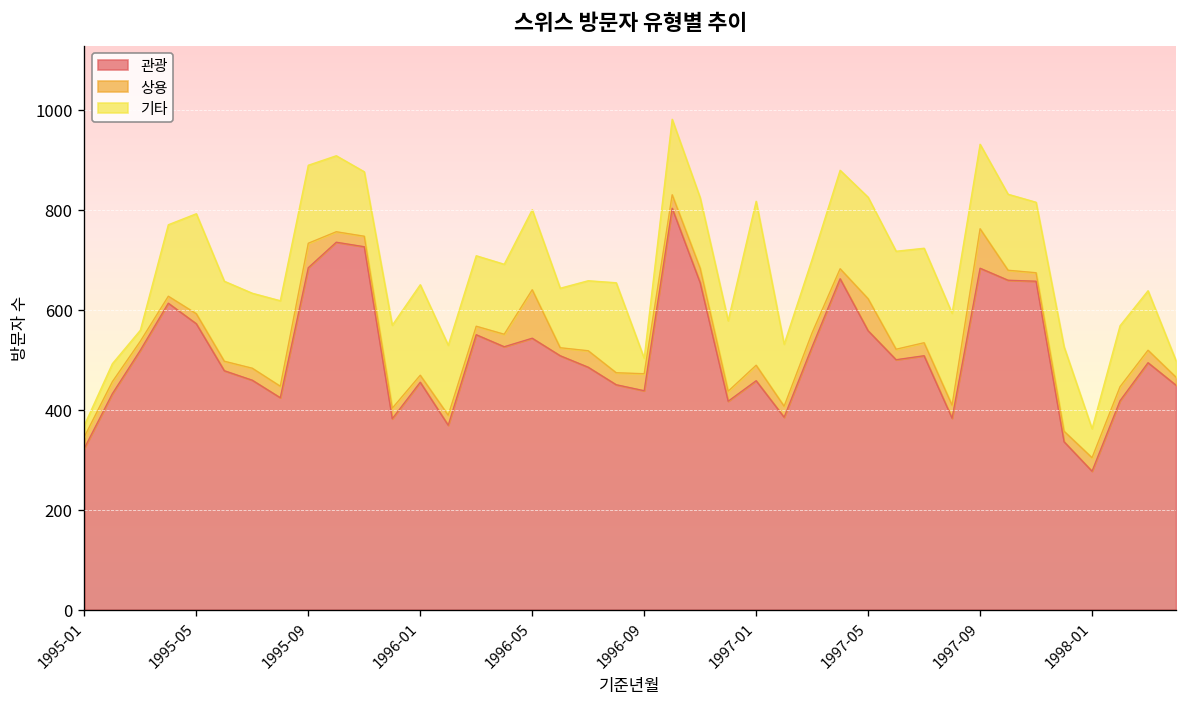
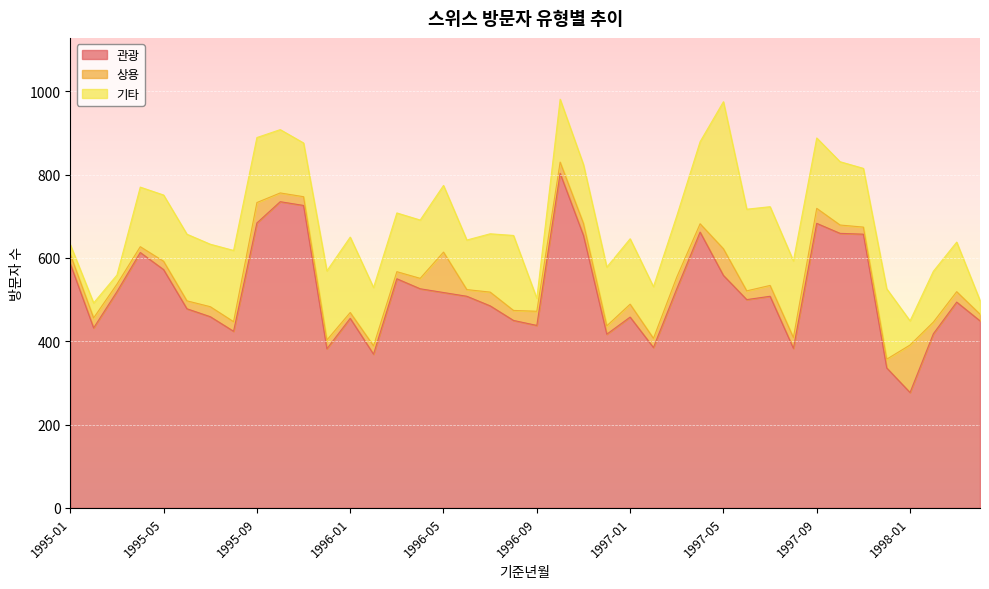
관광, 1995-01: 320 -> 590
기타, 1995-05: 200 -> 160
관광, 1996-05: 540 -> 520
기타, 1997-01: 330 -> 160
기타, 1997-05: 200 -> 350
상용, 1997-09: 80 -> 40
상용, 1998-01: 30 -> 110
